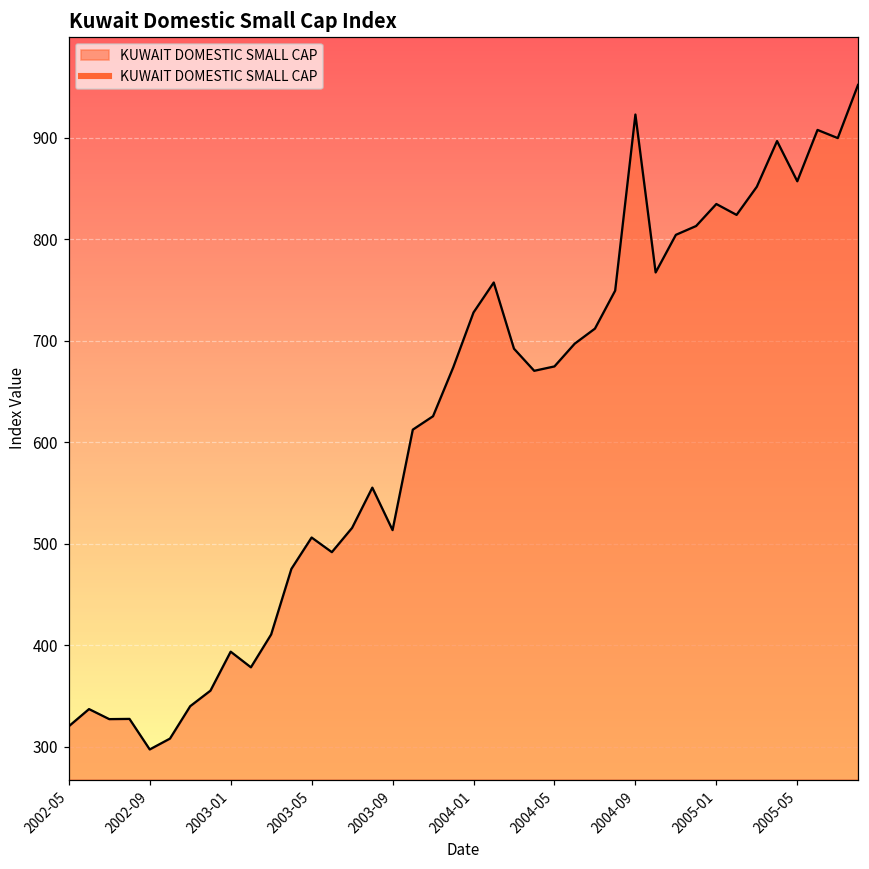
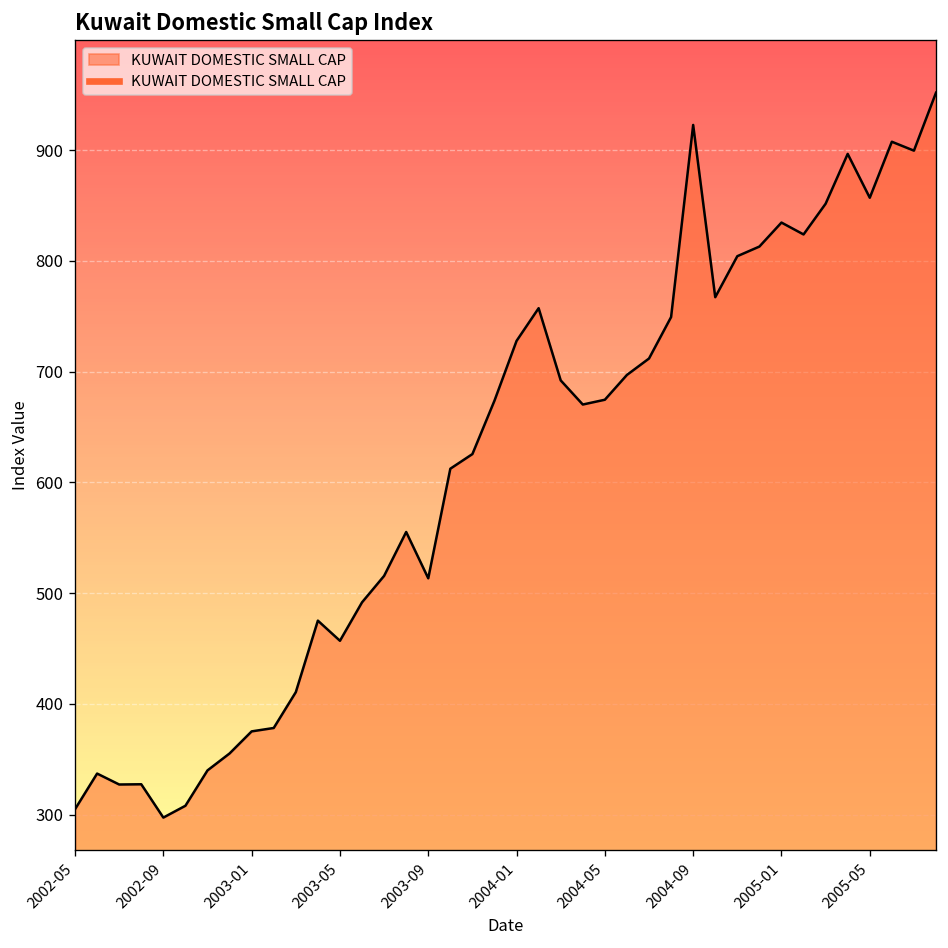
2002-05: 320 -> 300
2003-01: 390 -> 380
2003-05: 510 -> 460
